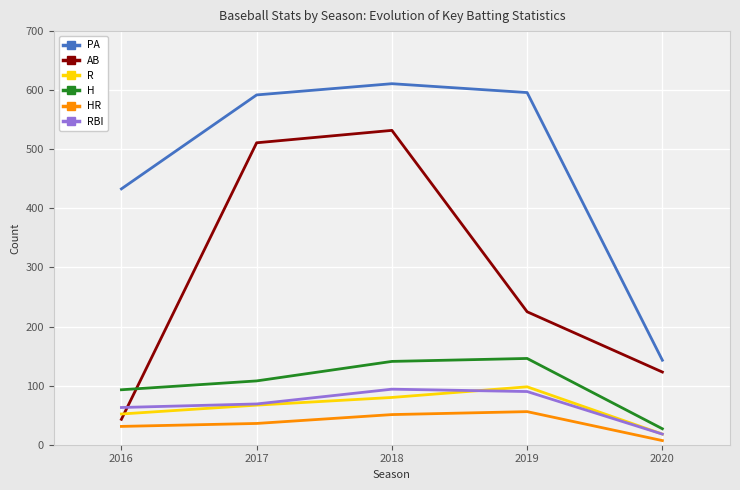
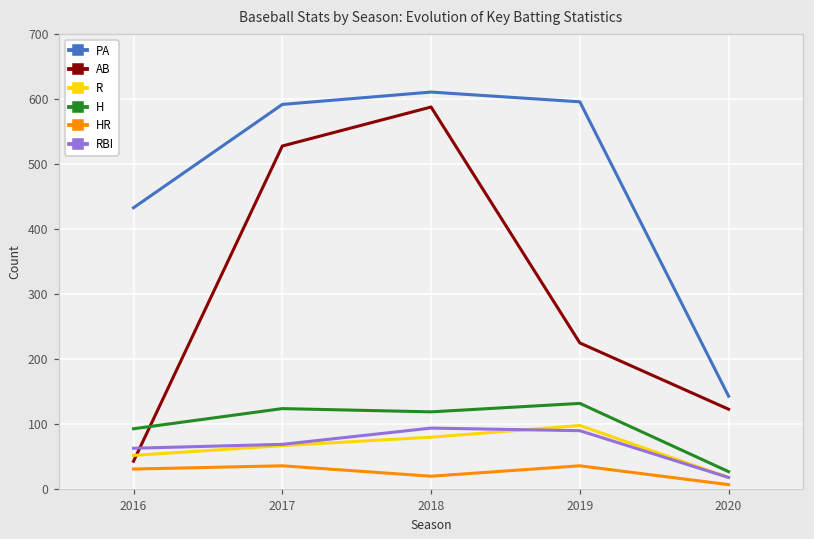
AB, 2017: 510 -> 530
H, 2017: 110 -> 120
AB, 2018: 530 -> 590
H, 2018: 140 -> 120
HR, 2018: 50 -> 20
H, 2019: 150 -> 130
HR, 2019: 60 -> 40
